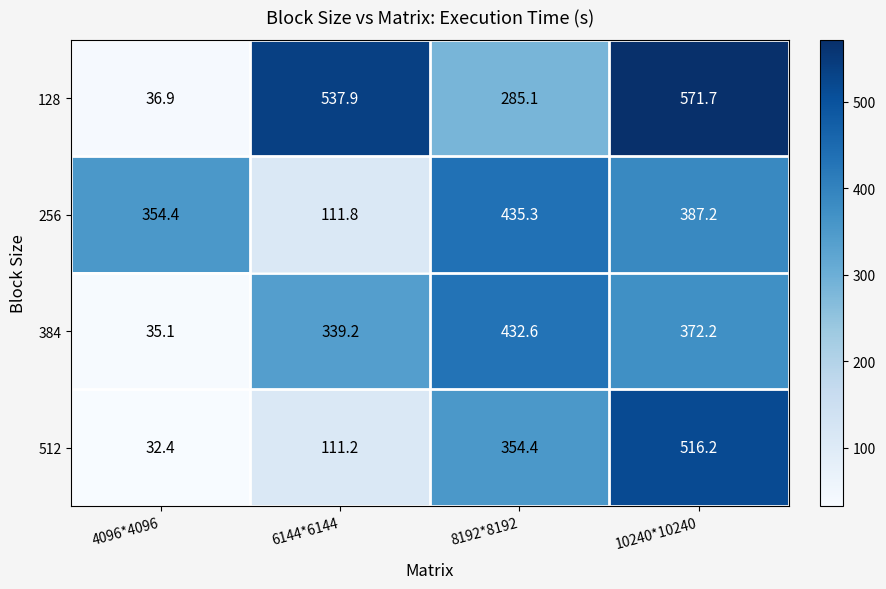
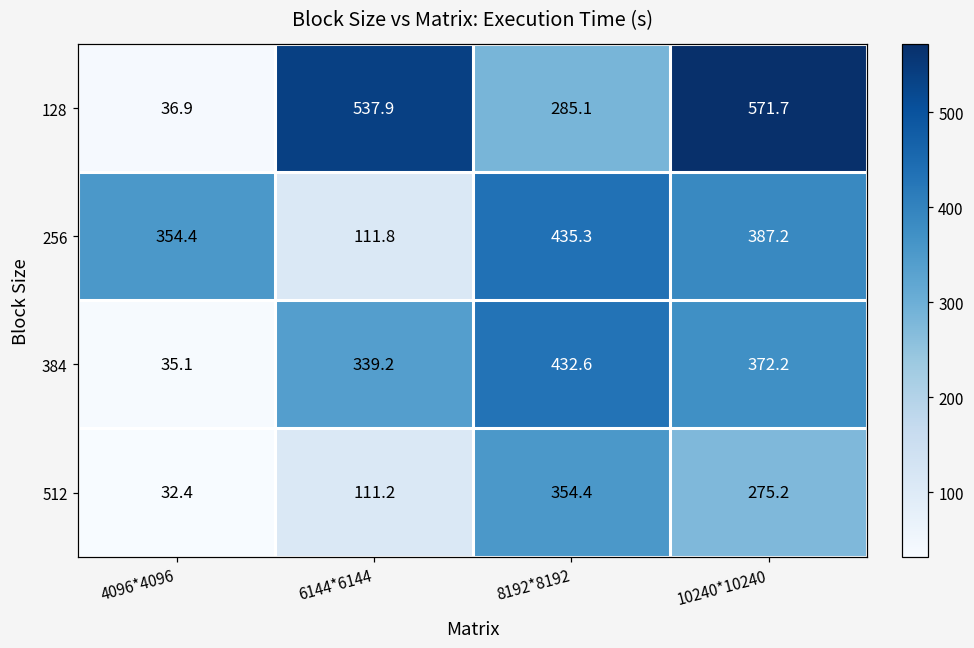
512, 10240*10240: 516.2 -> 275.2
